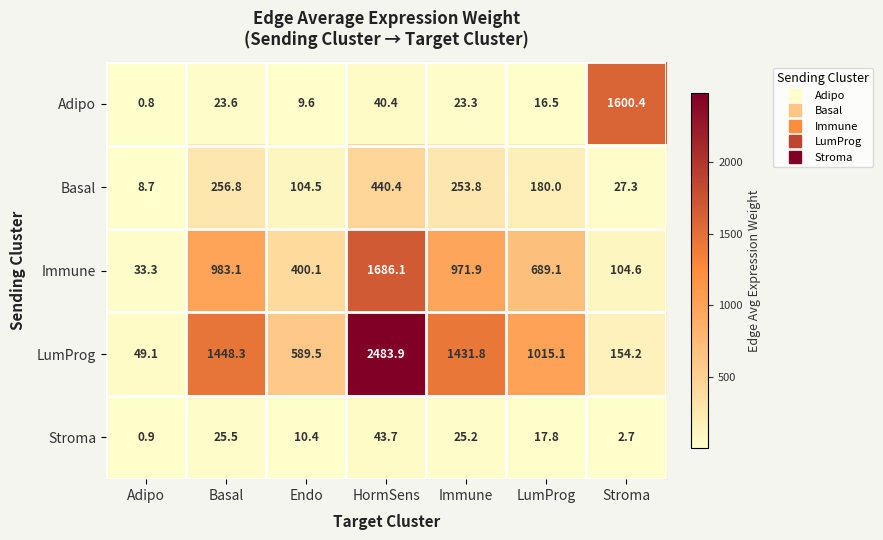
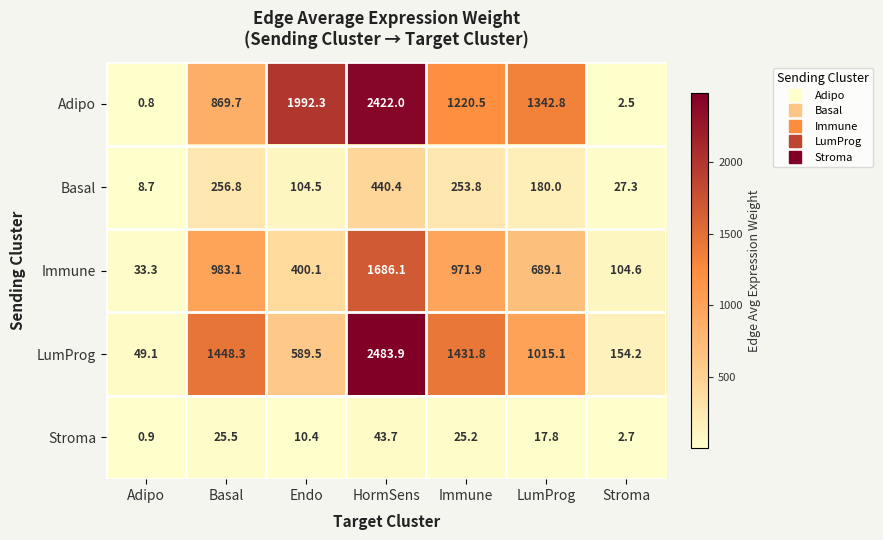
Adipo, Basal: 23.6 -> 869.7
Adipo, Endo: 9.6 -> 1992.3
Adipo, HormSens: 40.4 -> 2422.0
Adipo, Immune: 23.3 -> 1220.5
Adipo, LumProg: 16.5 -> 1342.8
Adipo, Stroma: 1600.4 -> 2.5
